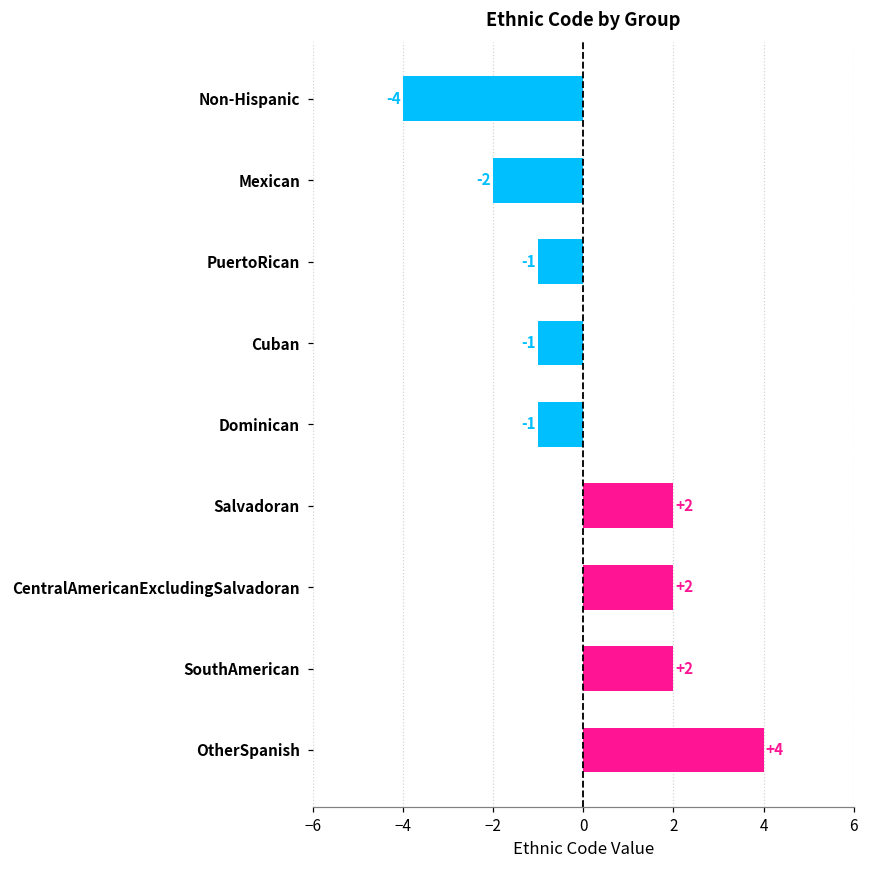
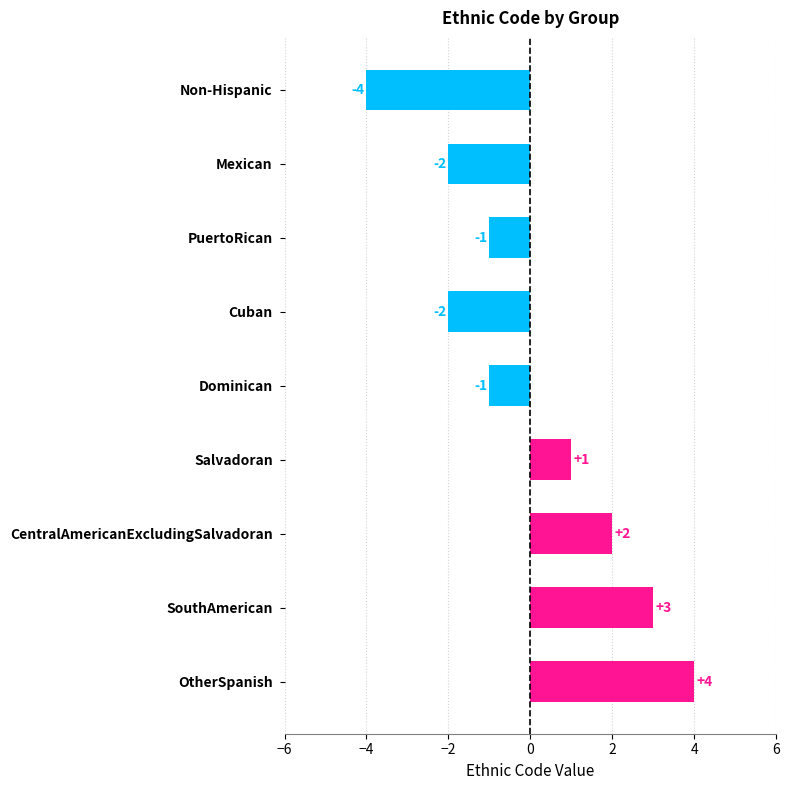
Cuban: -1 -> -2
Salvadoran: +2 -> +1
SouthAmerican: +2 -> +3
